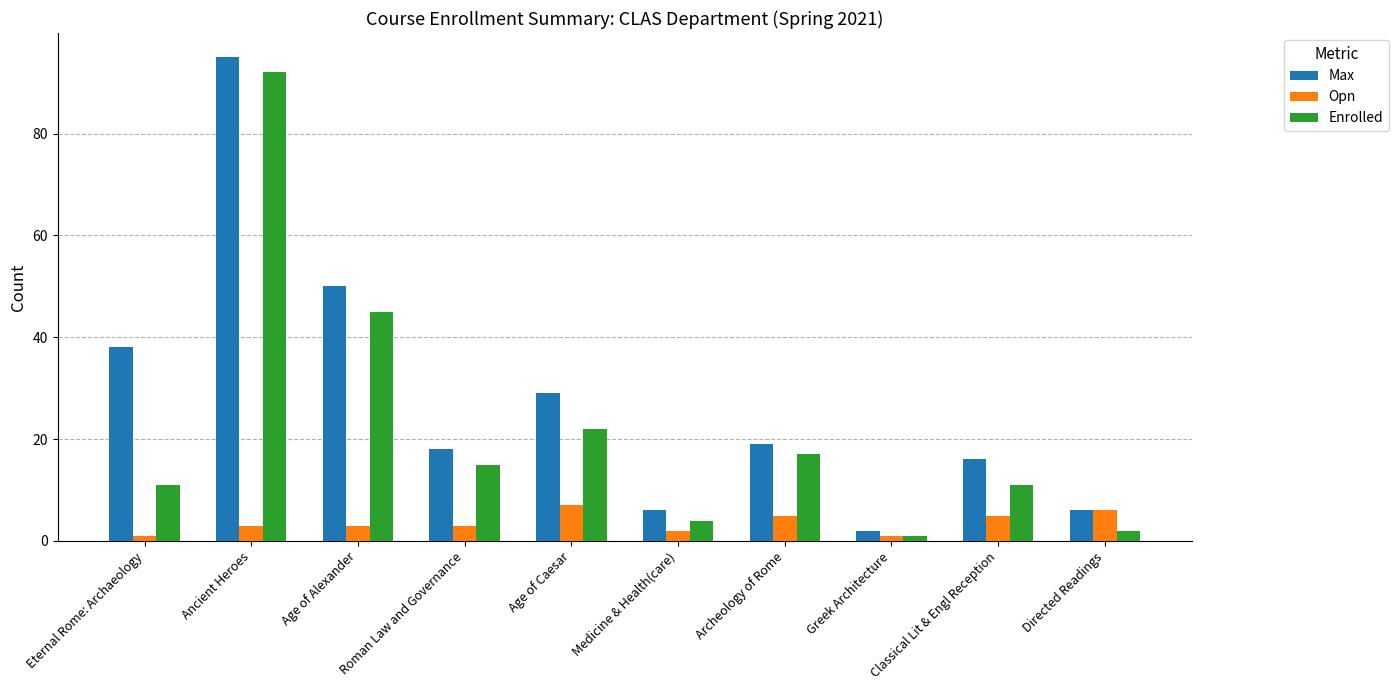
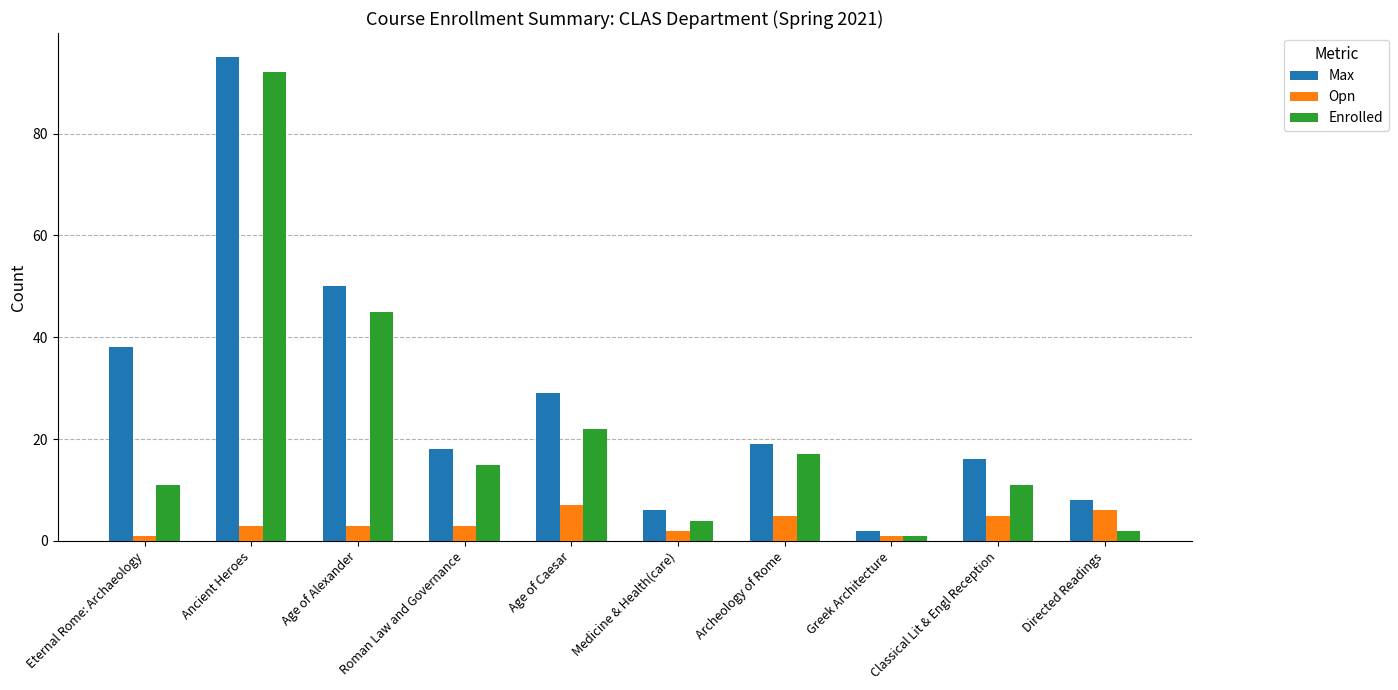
Max, Directed Readings: 6 -> 8
